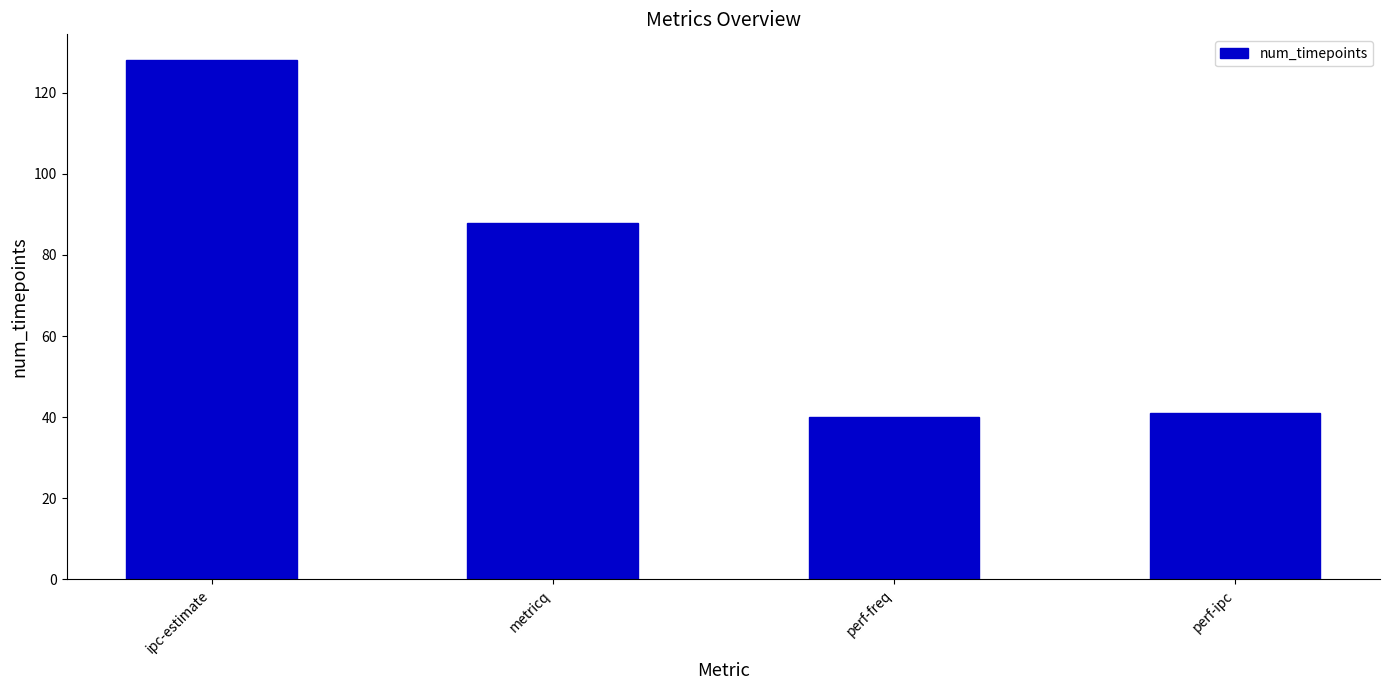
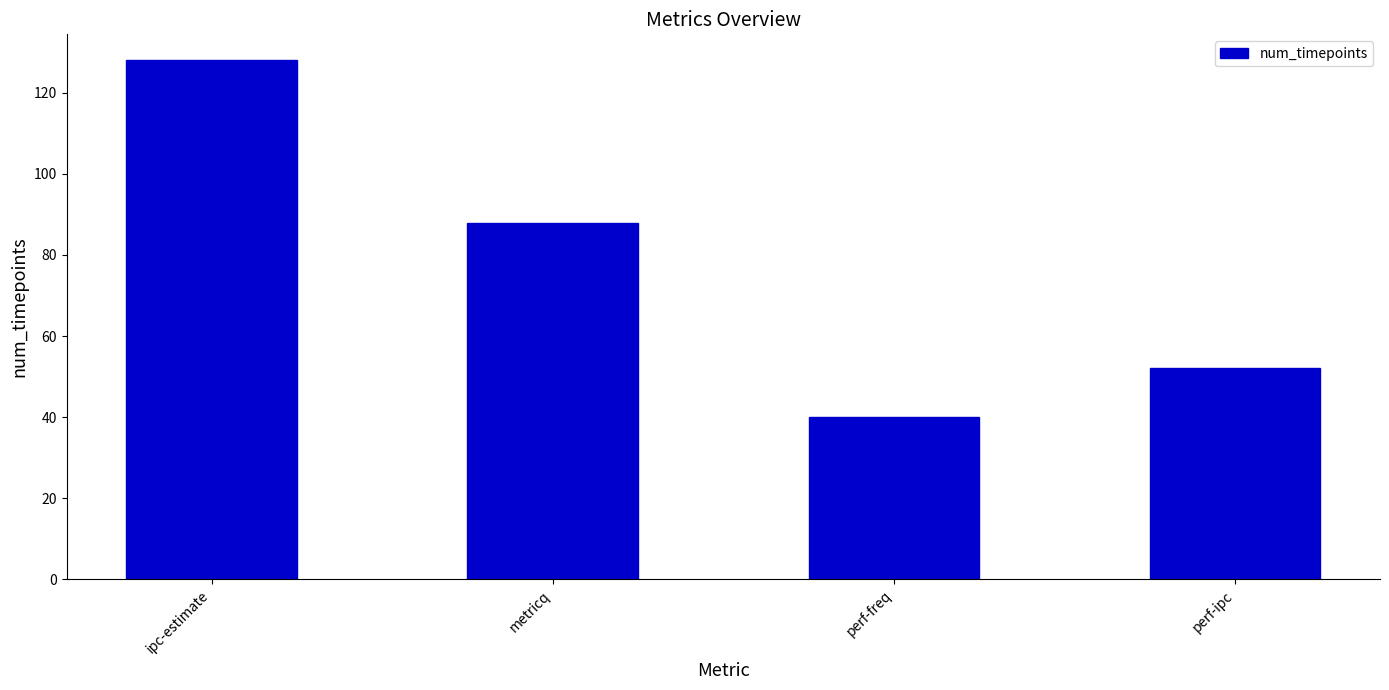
perf-ipc: 41 -> 52
